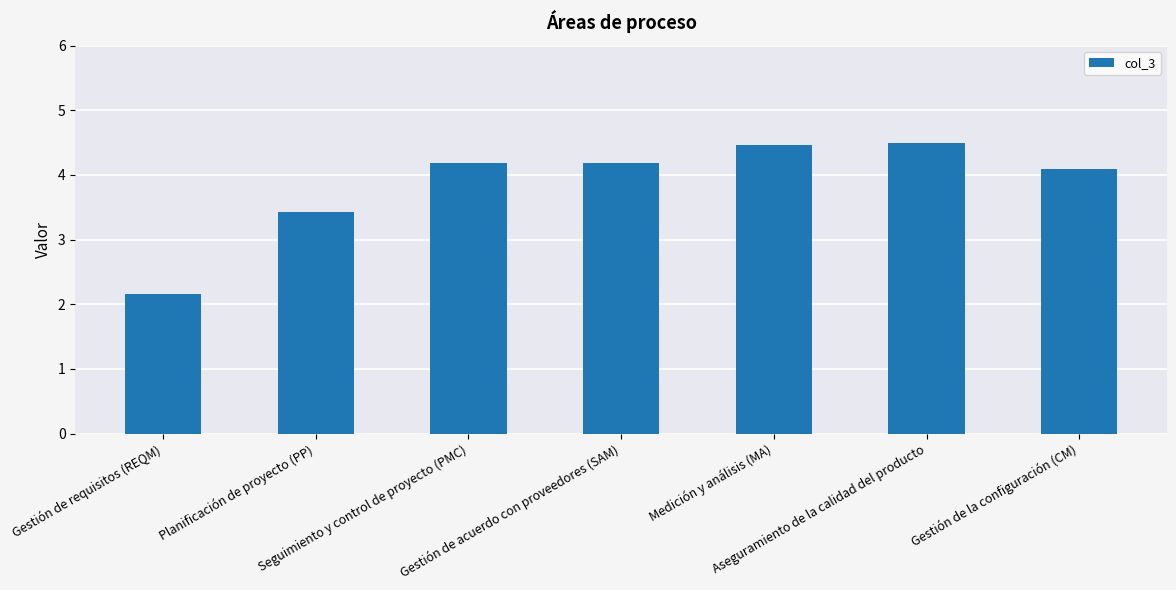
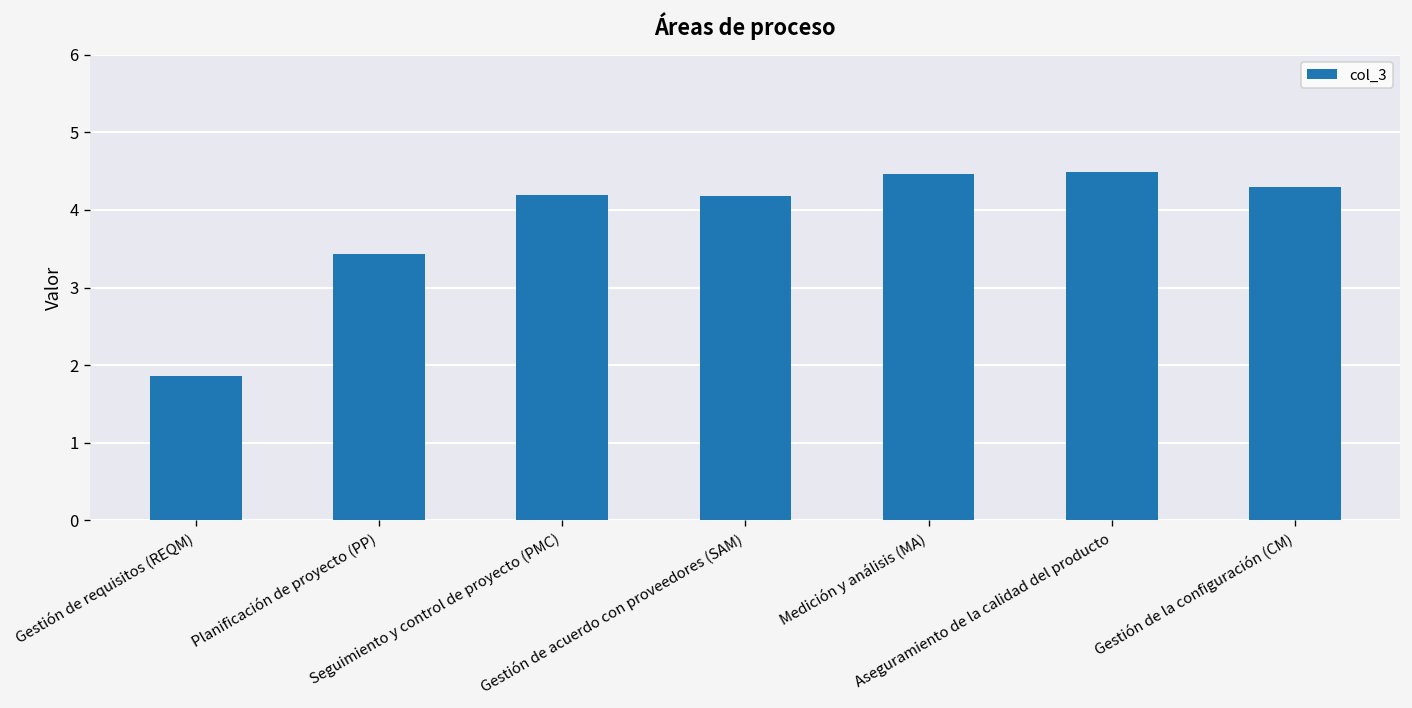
Gestión de requisitos (REQM): 2.2 -> 1.9
Gestión de la configuración (CM): 4.1 -> 4.3
